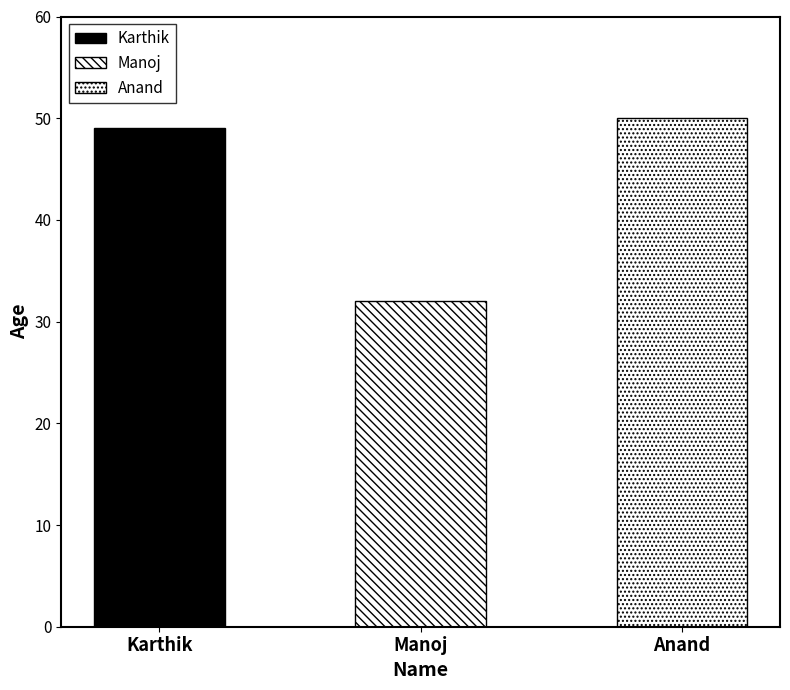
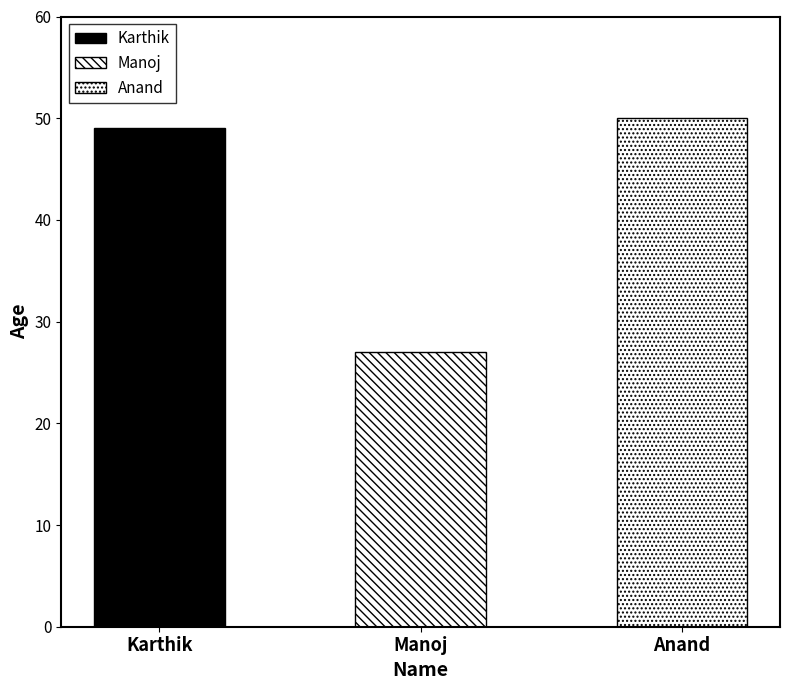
Manoj: 32 -> 27
